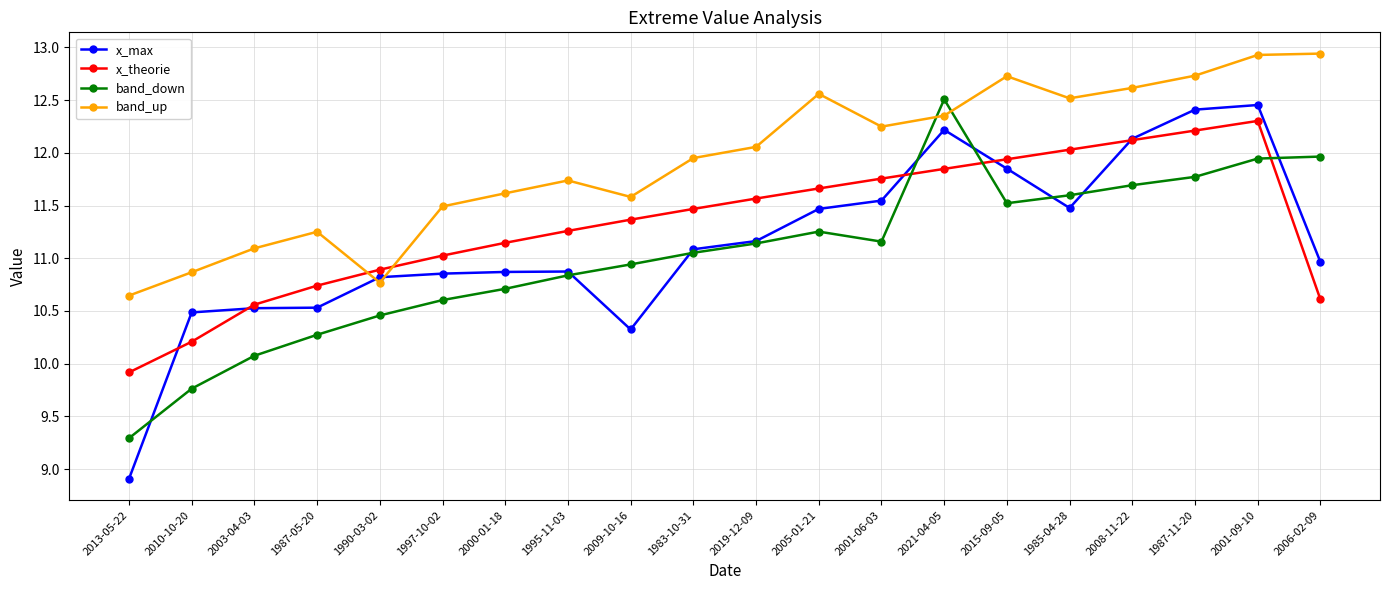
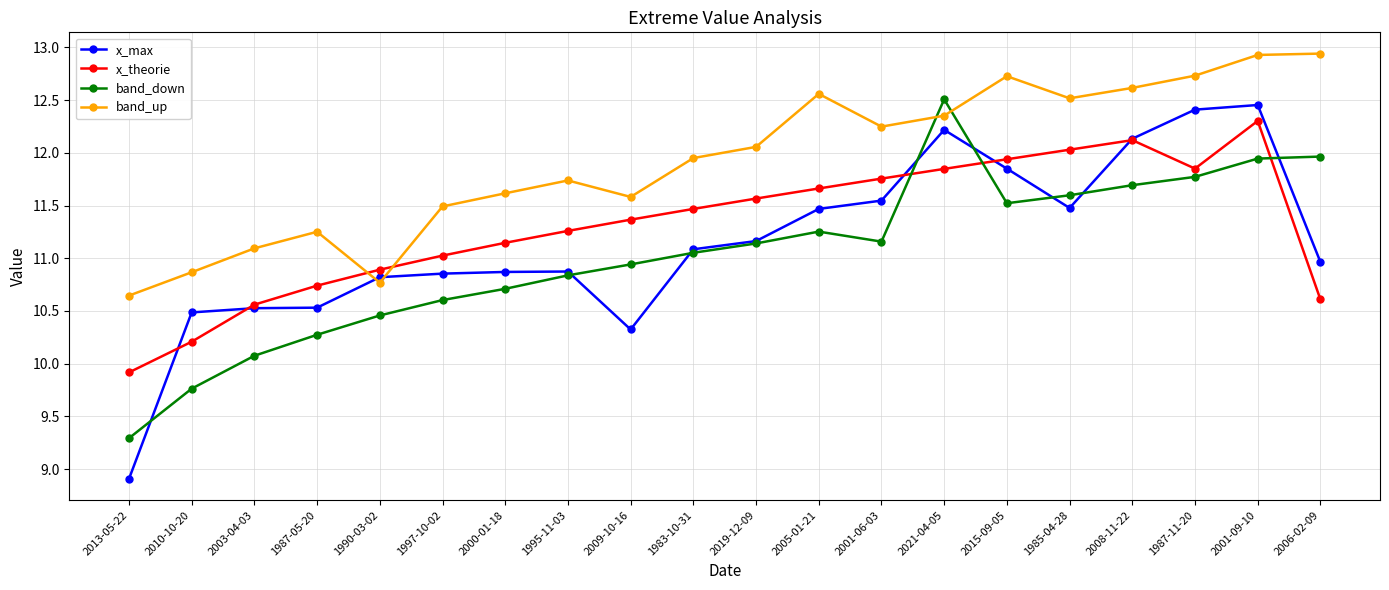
x_theorie, 1987-11-20: 12.21 -> 11.85
